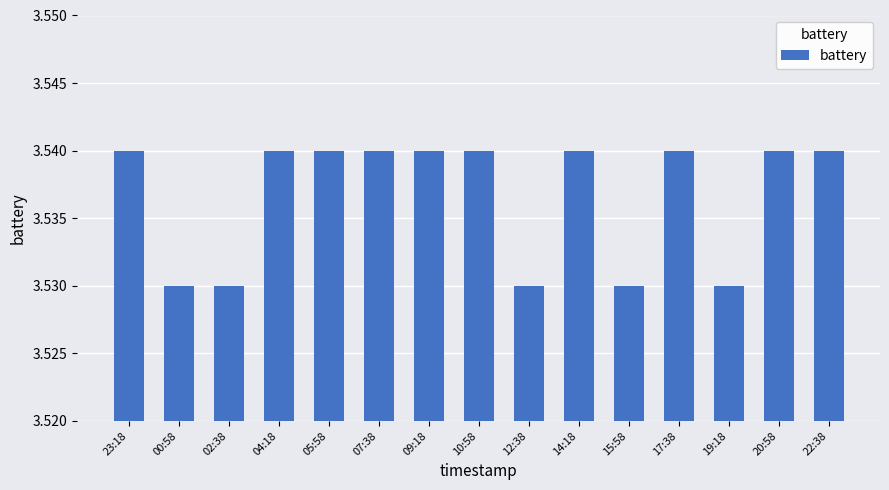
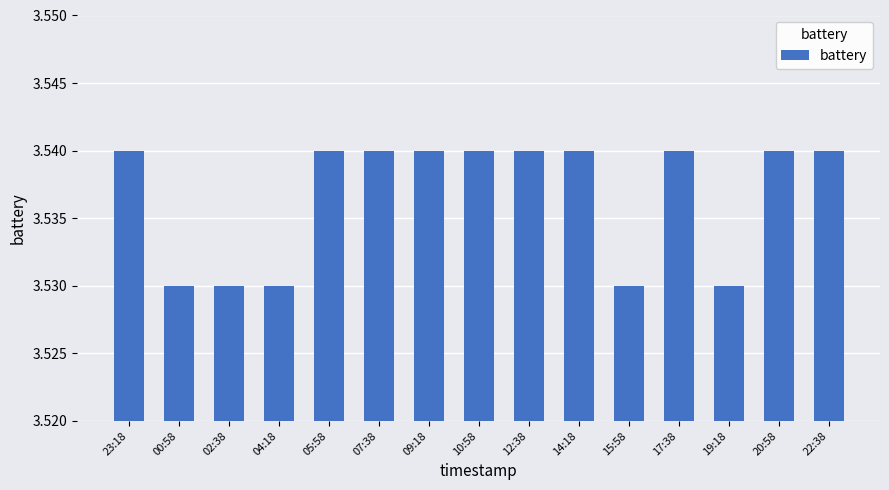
04:18: 3.54 -> 3.53
12:38: 3.53 -> 3.54
